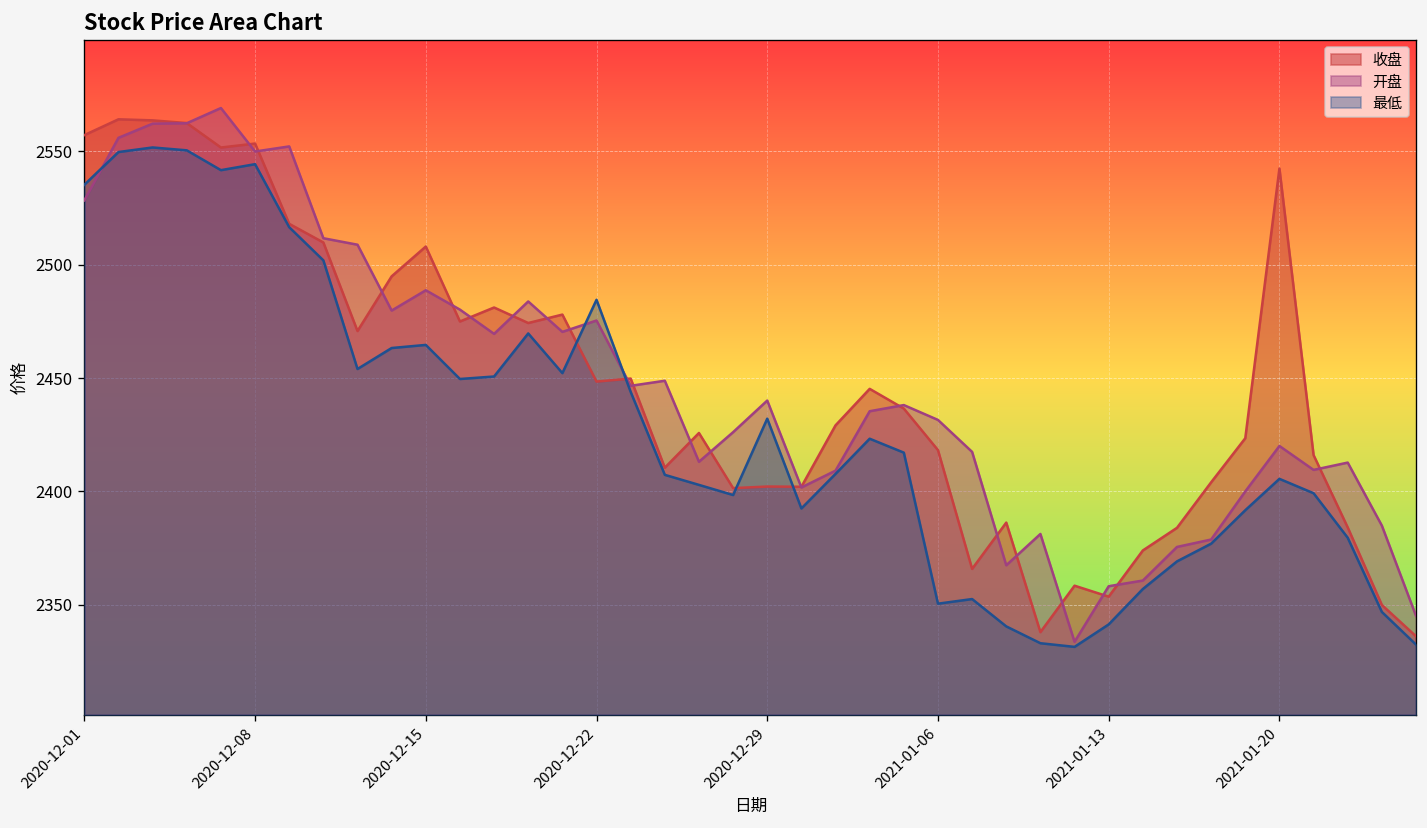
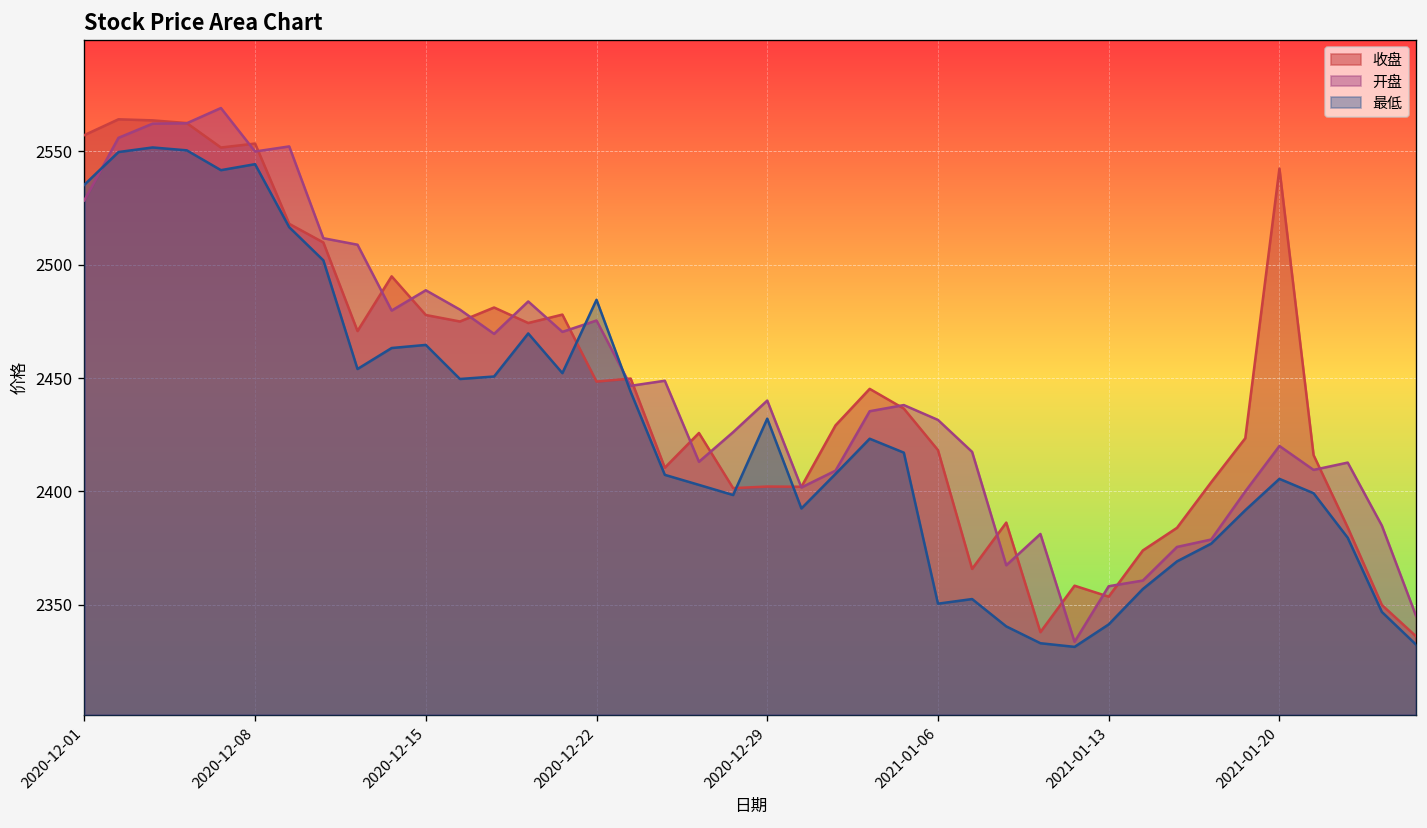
收盘, 2020-12-15: 2508 -> 2478
